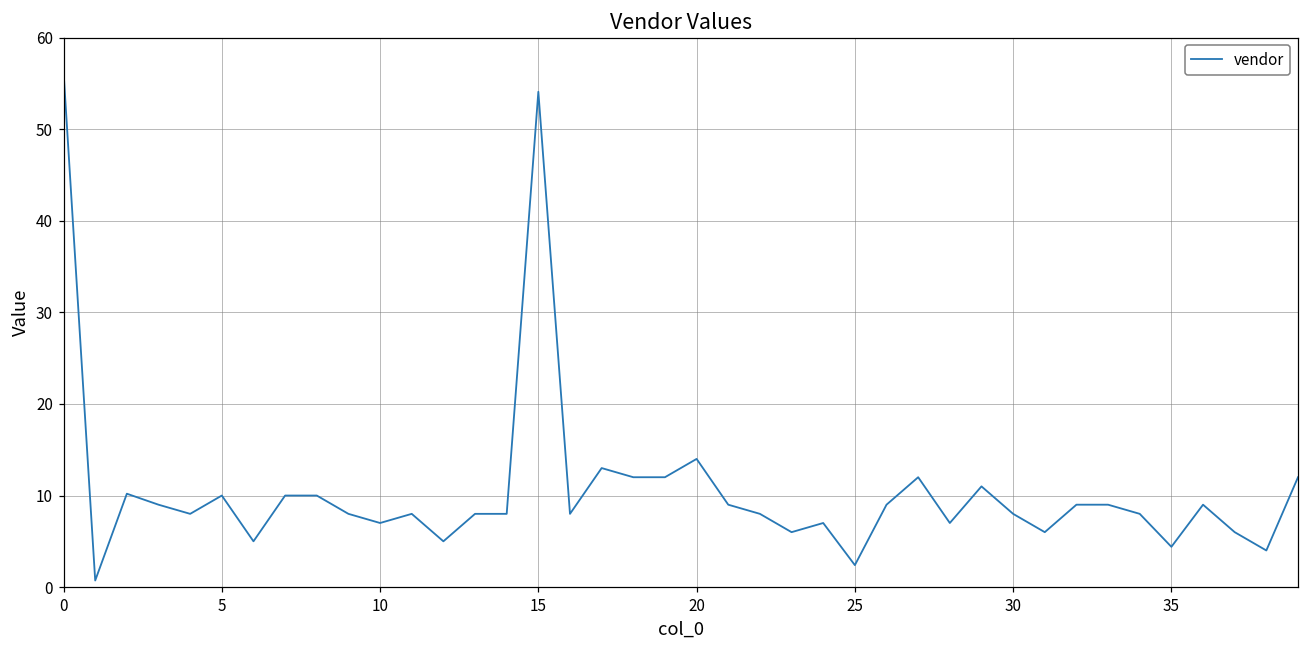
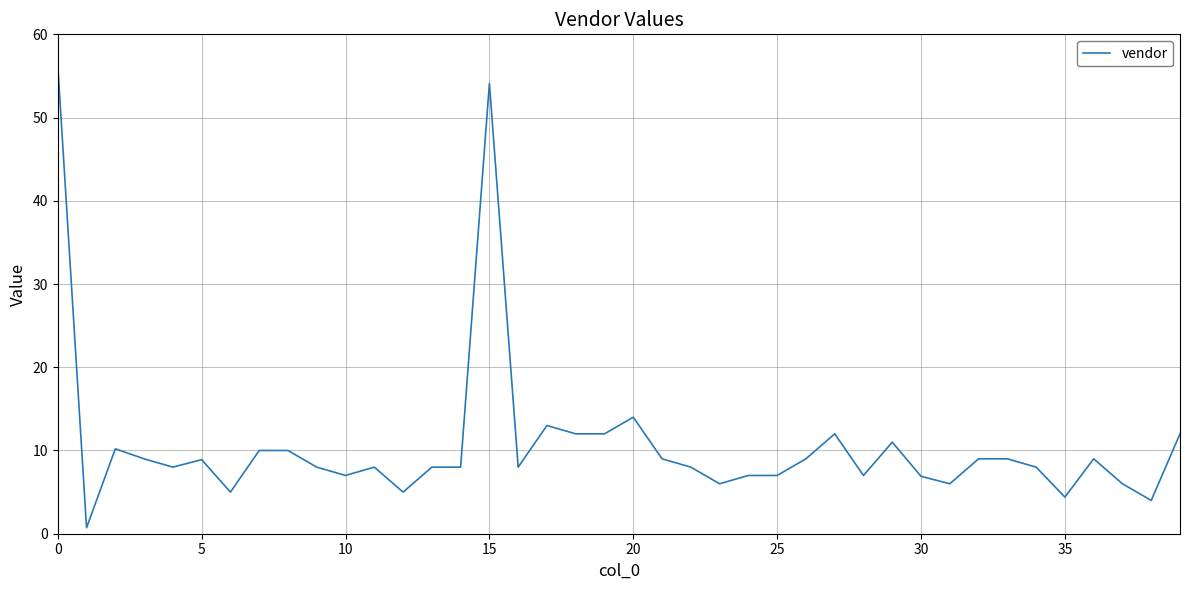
5: 10 -> 9
25: 2 -> 7
30: 8 -> 7
